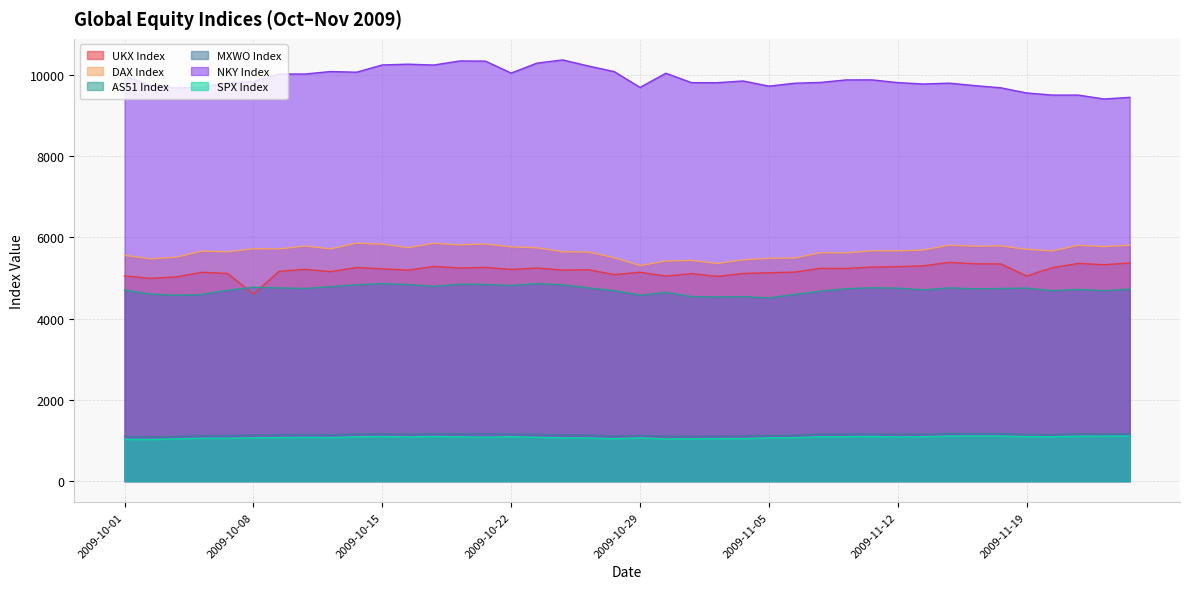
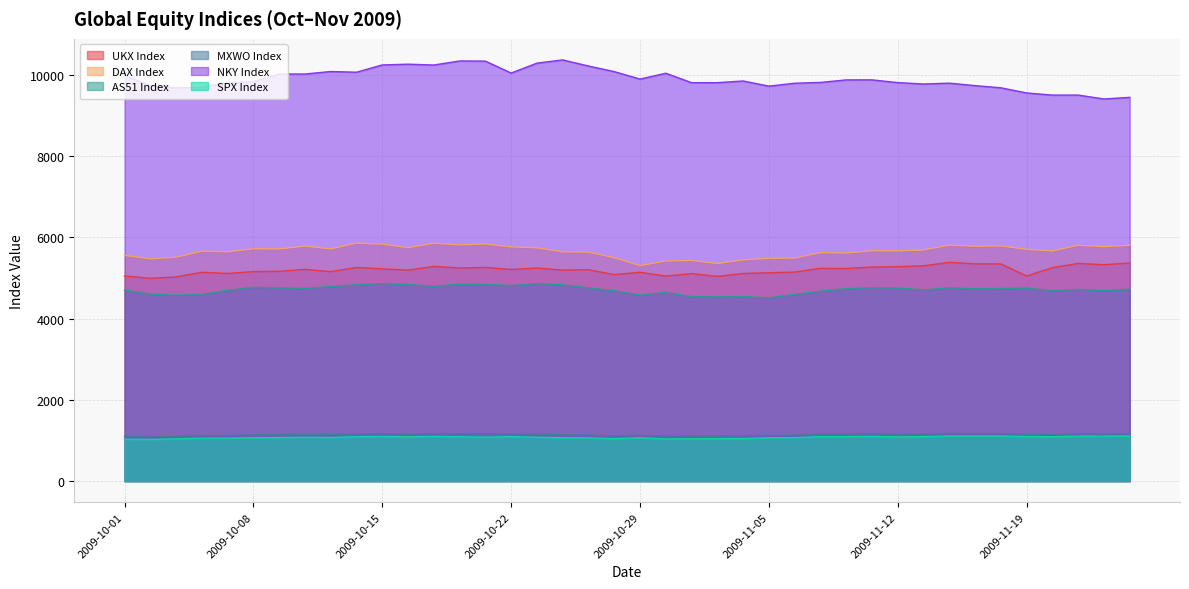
UKX Index, 2009-10-08: 4600 -> 5200
NKY Index, 2009-10-29: 9700 -> 9900
